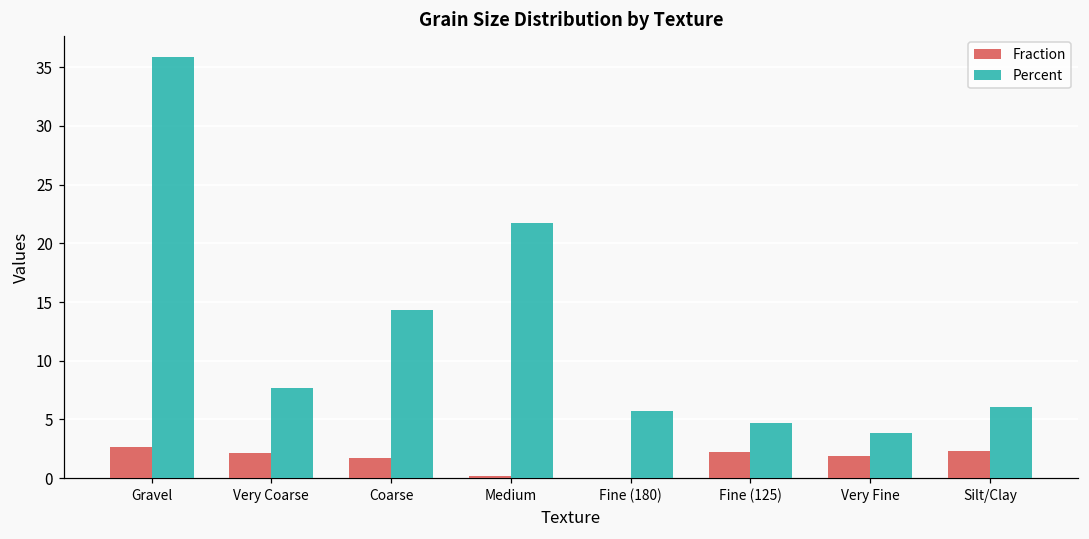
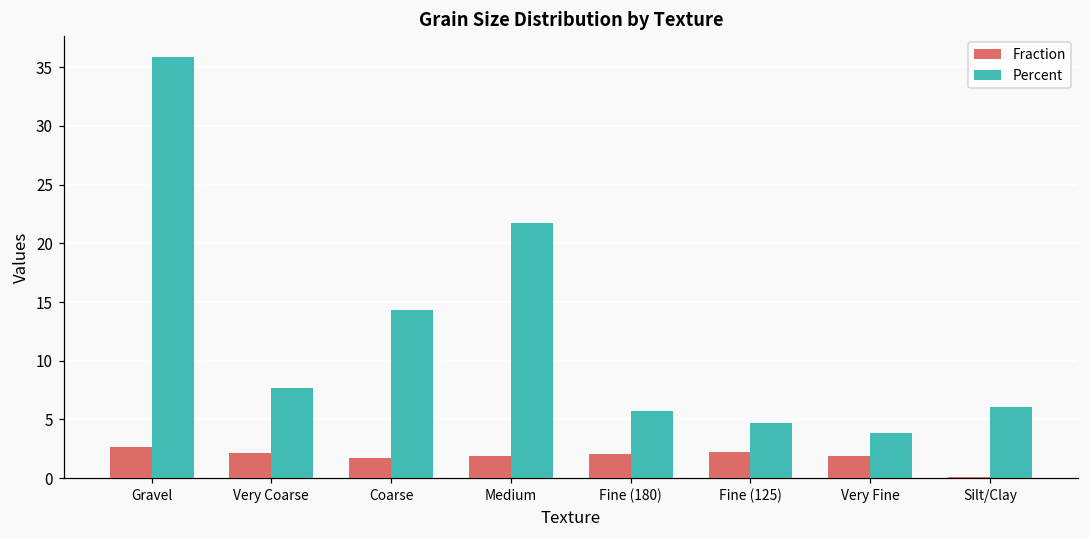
Fraction, Medium: 0.2 -> 1.9
Fraction, Fine (180): 0.1 -> 2.0
Fraction, Silt/Clay: 2.3 -> 0.1
